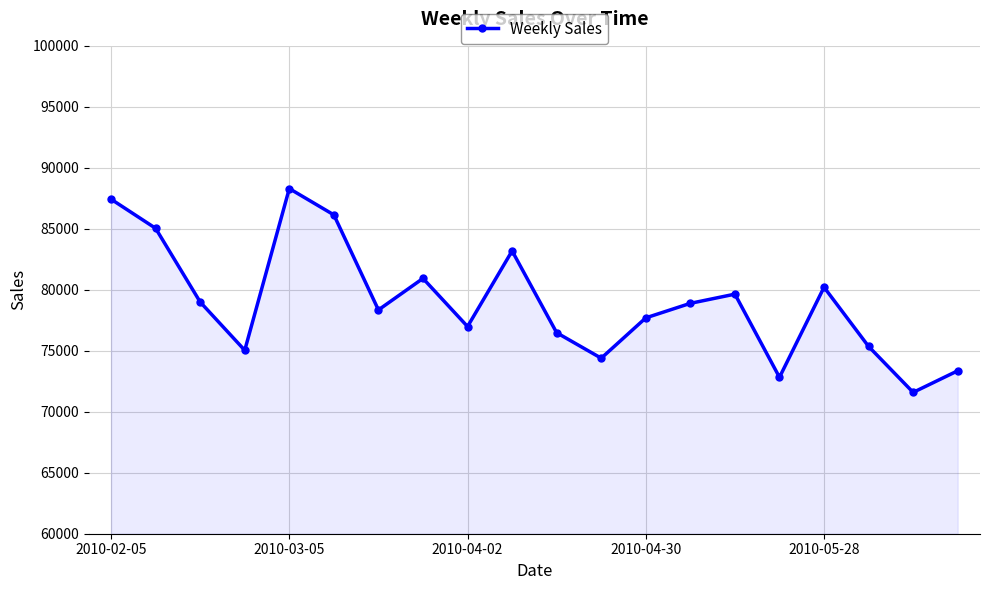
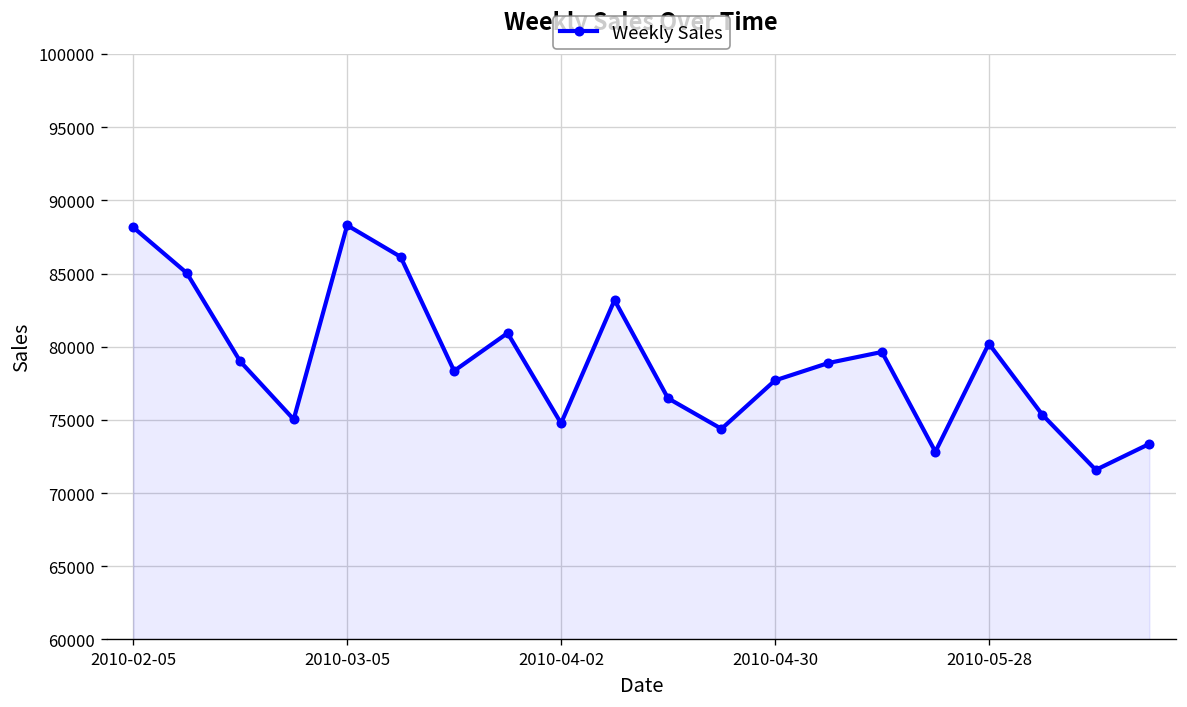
2010-02-05: 87400 -> 88200
2010-04-02: 77000 -> 74800
